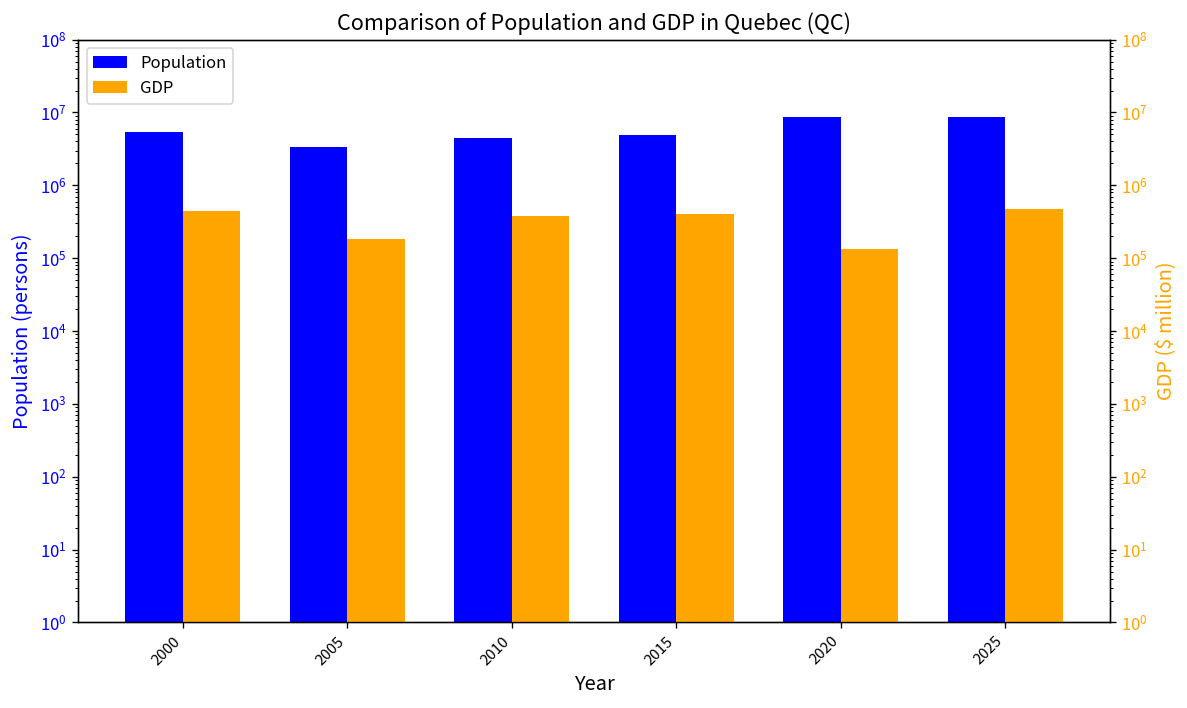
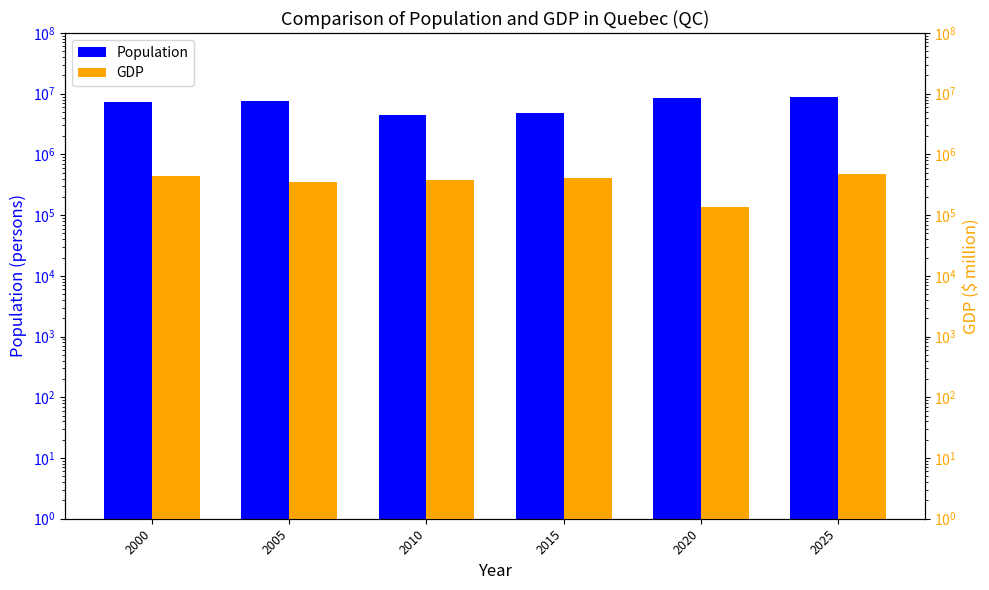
Population, 2000: 5000000 -> 7000000
Population, 2005: 3000000 -> 8000000
GDP, 2005: 180000 -> 400000
